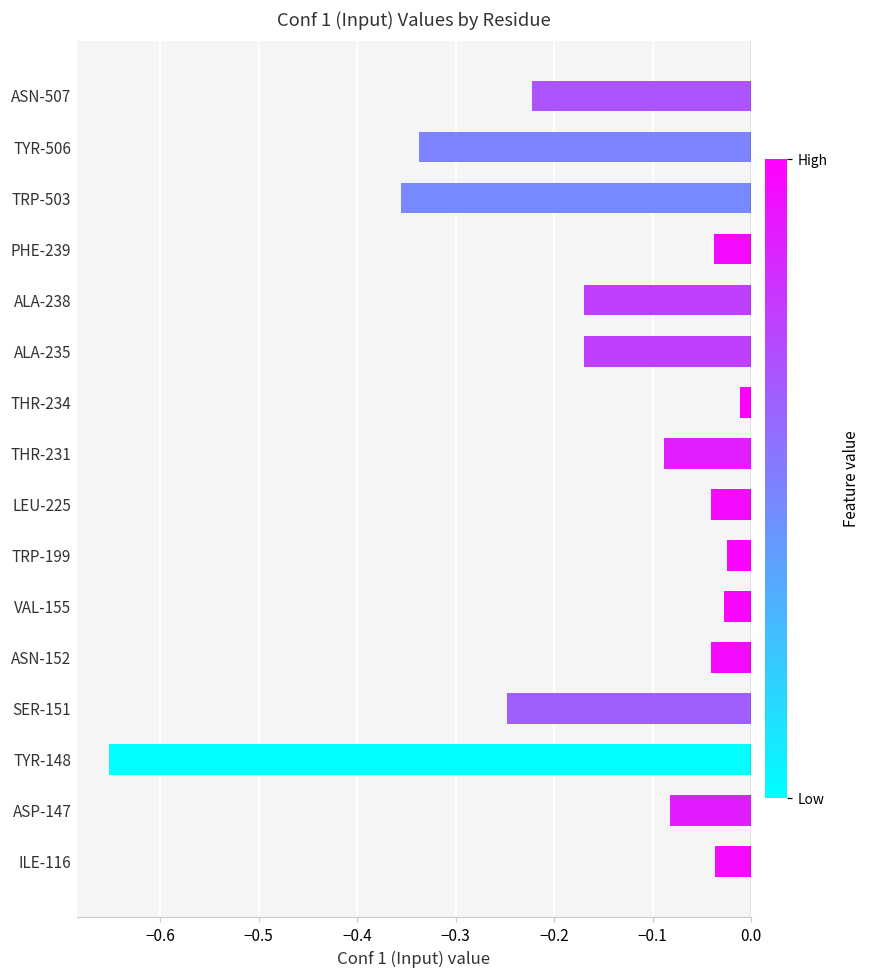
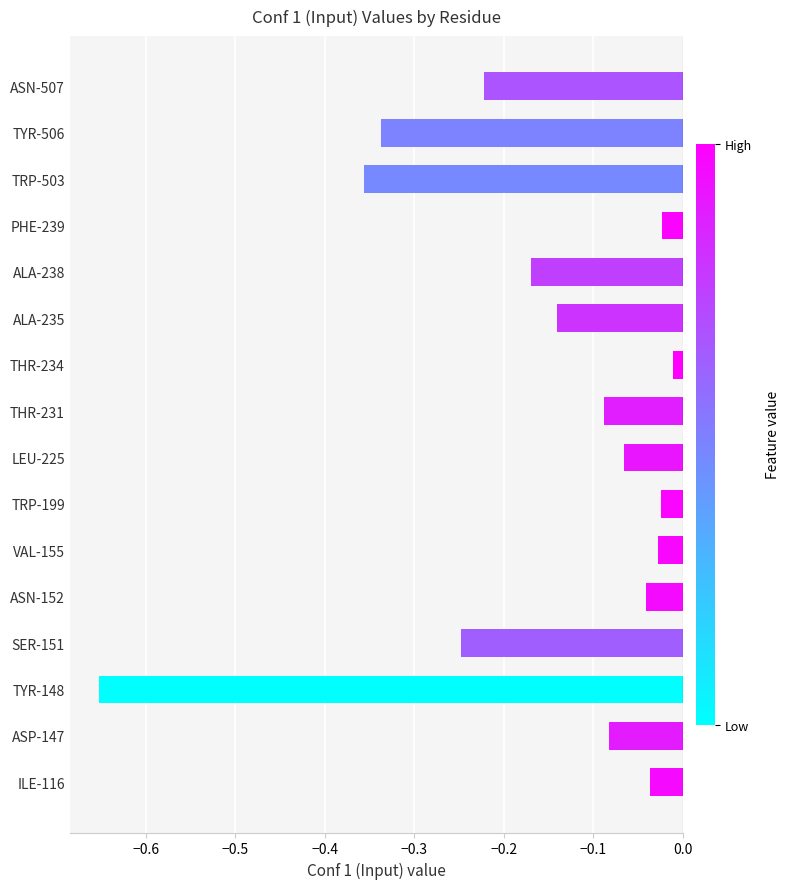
PHE-239: -0.04 -> -0.02
ALA-235: -0.17 -> -0.14
LEU-225: -0.04 -> -0.07
